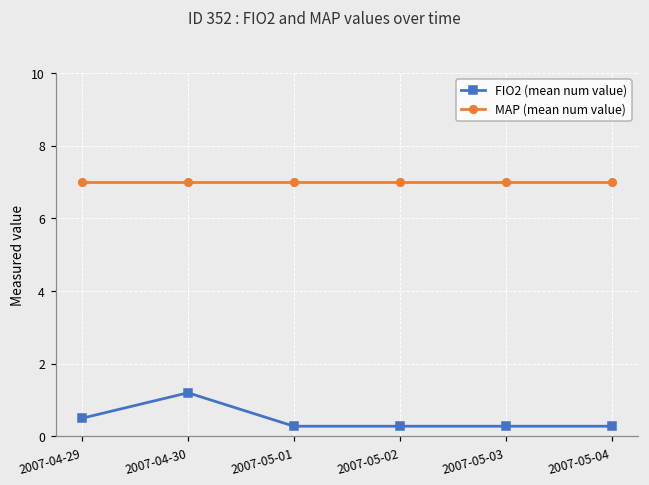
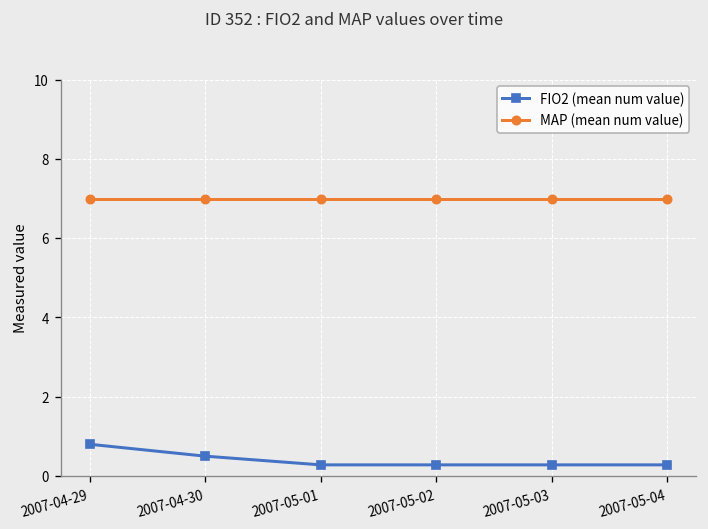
FIO2 (mean num value), 2007-04-29: 0.5 -> 0.8
FIO2 (mean num value), 2007-04-30: 1.2 -> 0.5
